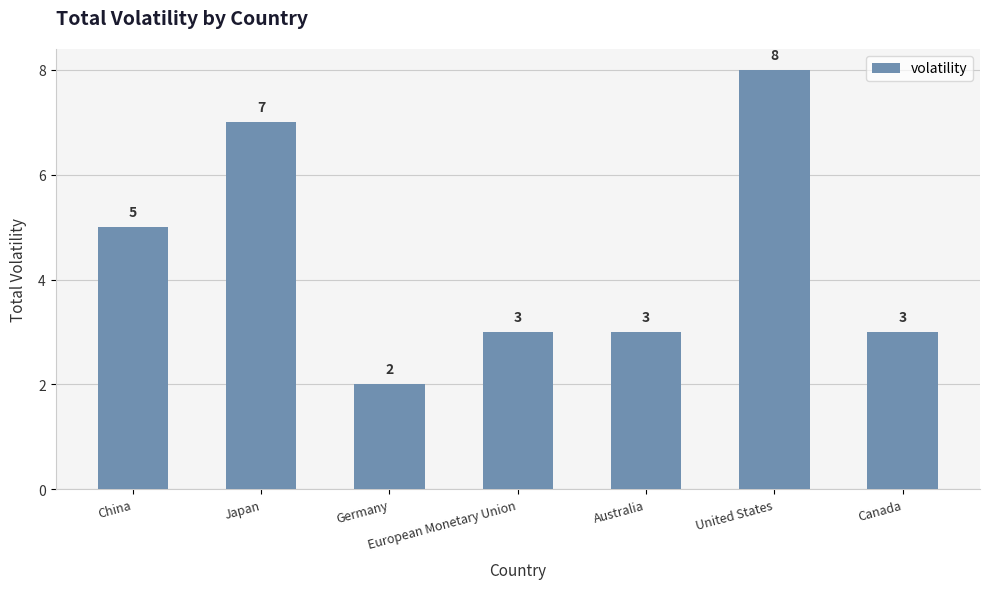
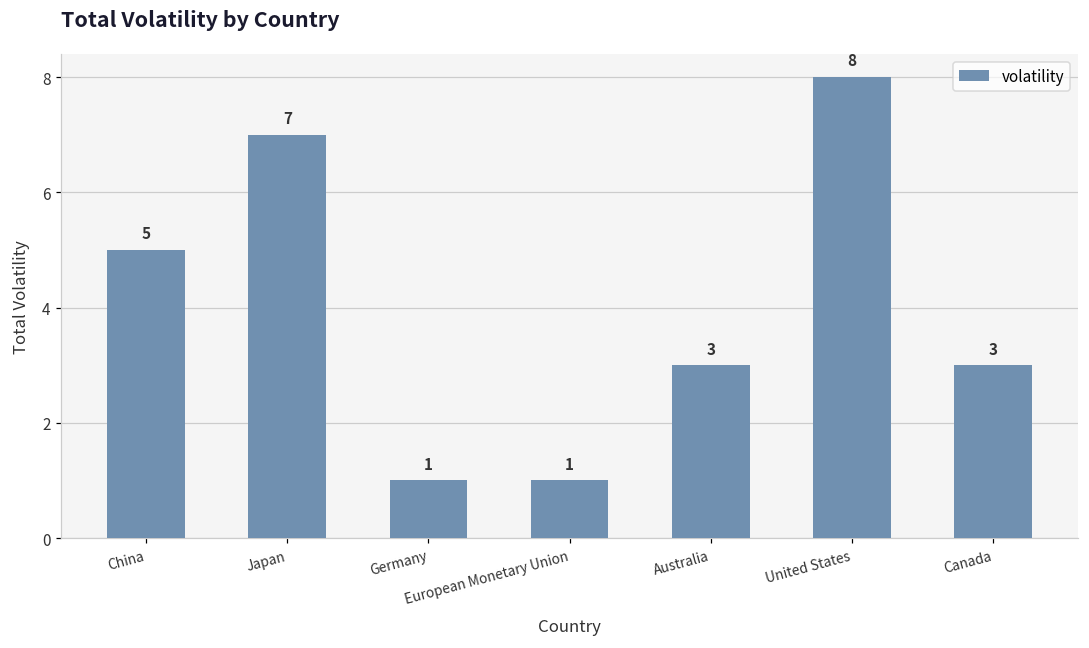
Germany: 2 -> 1
European Monetary Union: 3 -> 1
